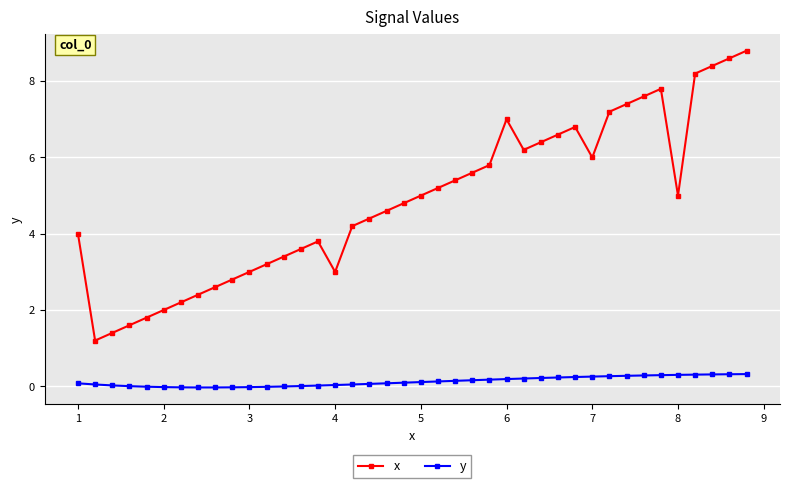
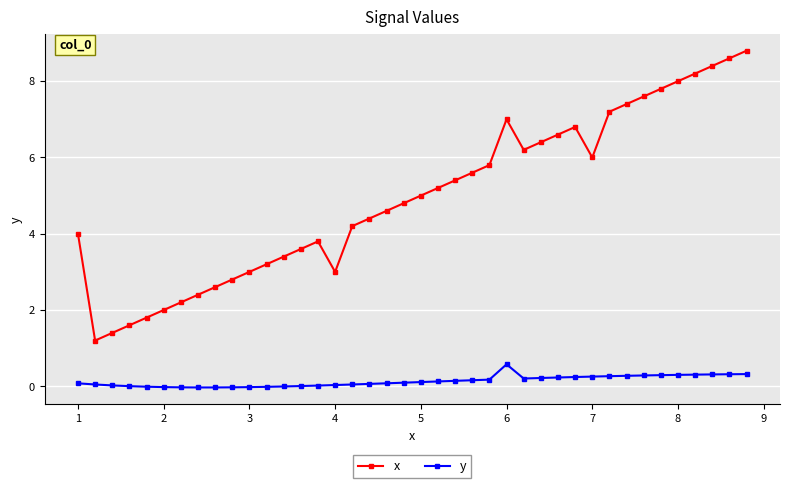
y, 6: 0.2 -> 0.6
x, 8: 5 -> 8
